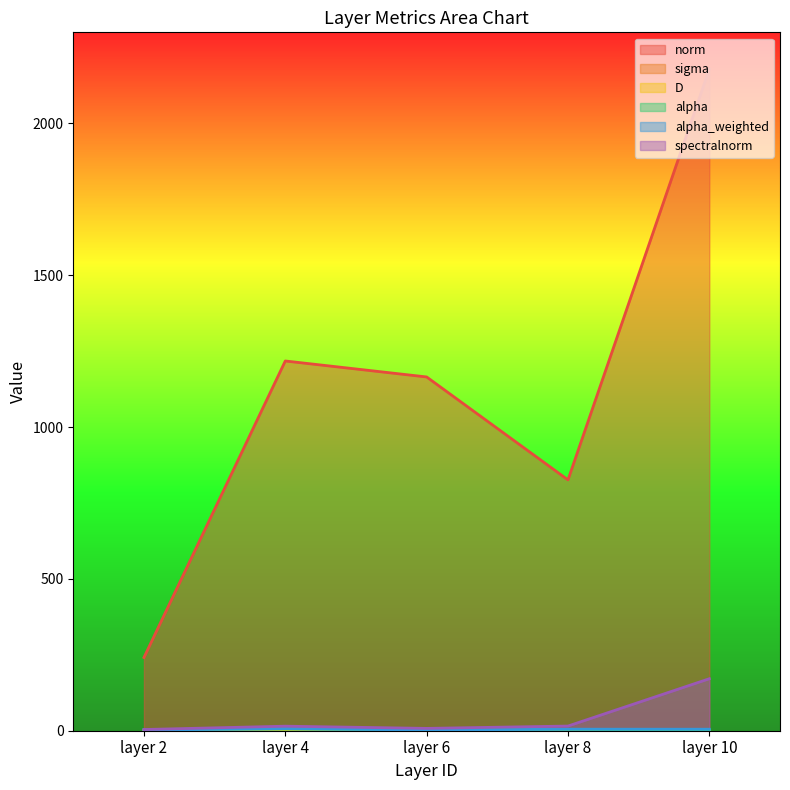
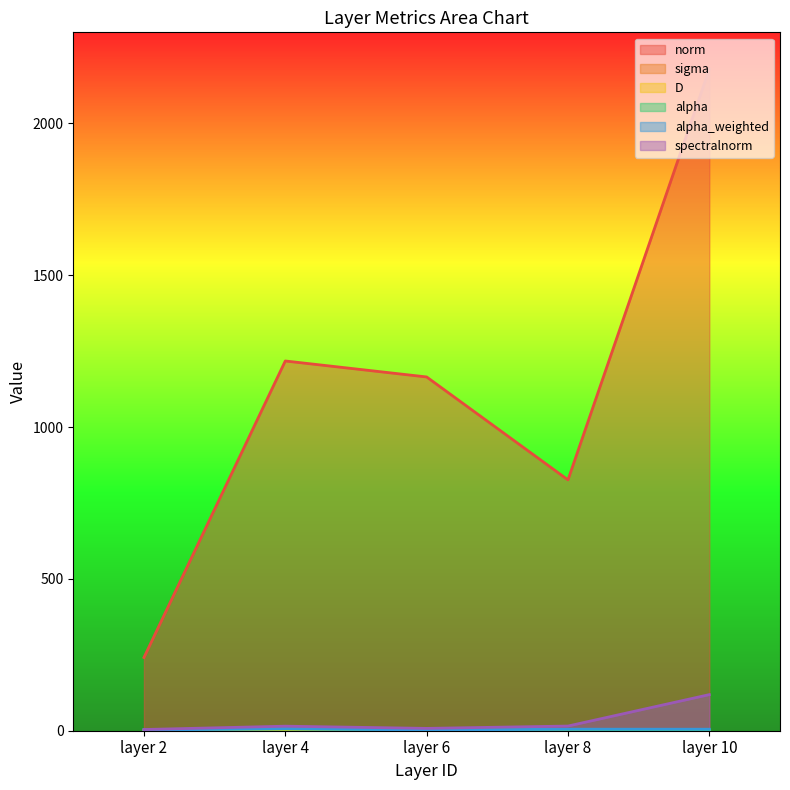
spectralnorm, layer 10: 170 -> 120
